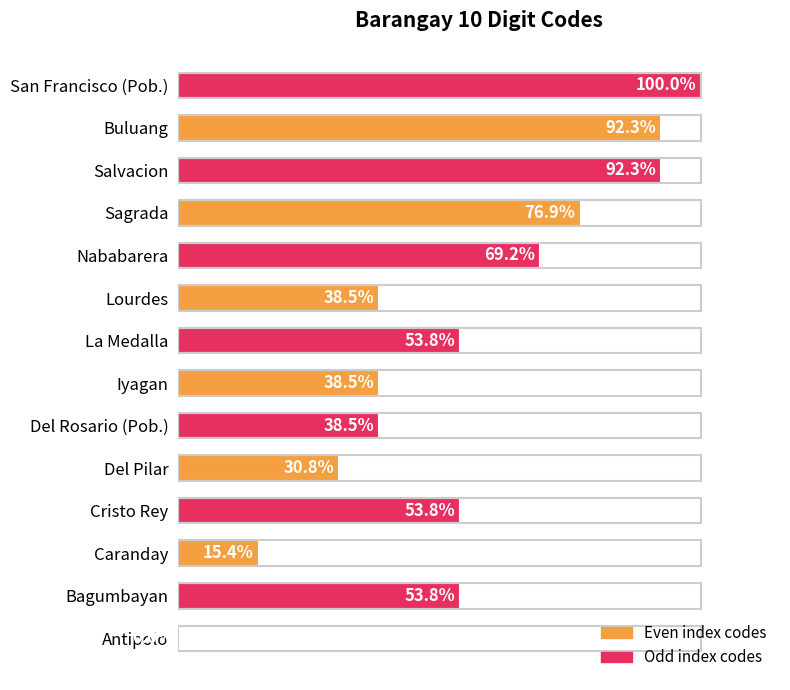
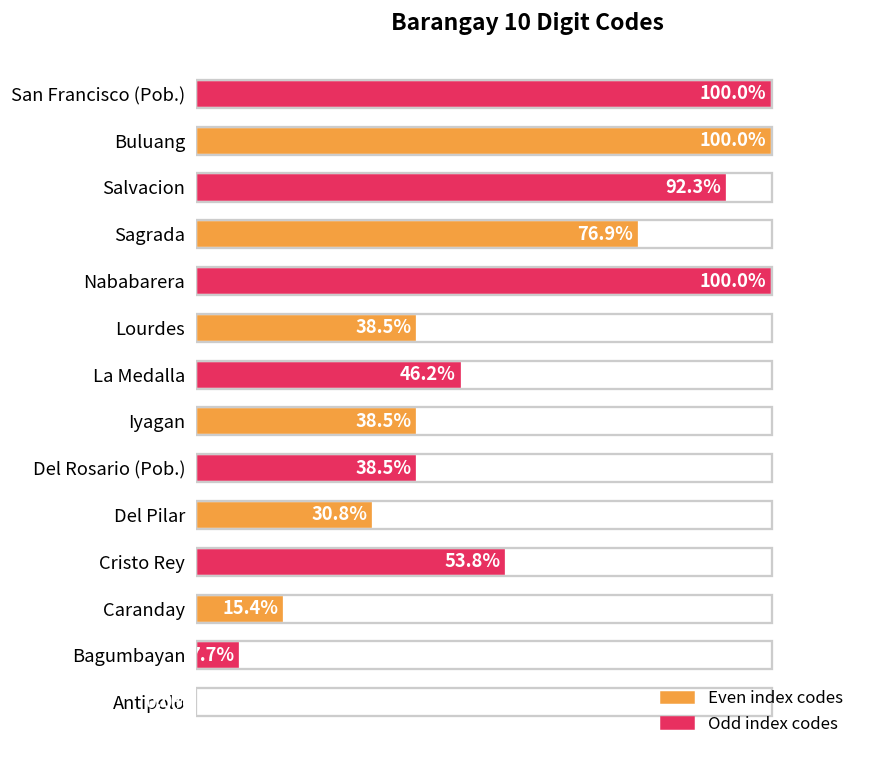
Buluang: 92.3% -> 100.0%
Nababarera: 69.2% -> 100.0%
La Medalla: 53.8% -> 46.2%
Bagumbayan: 53.8% -> 7.7%
